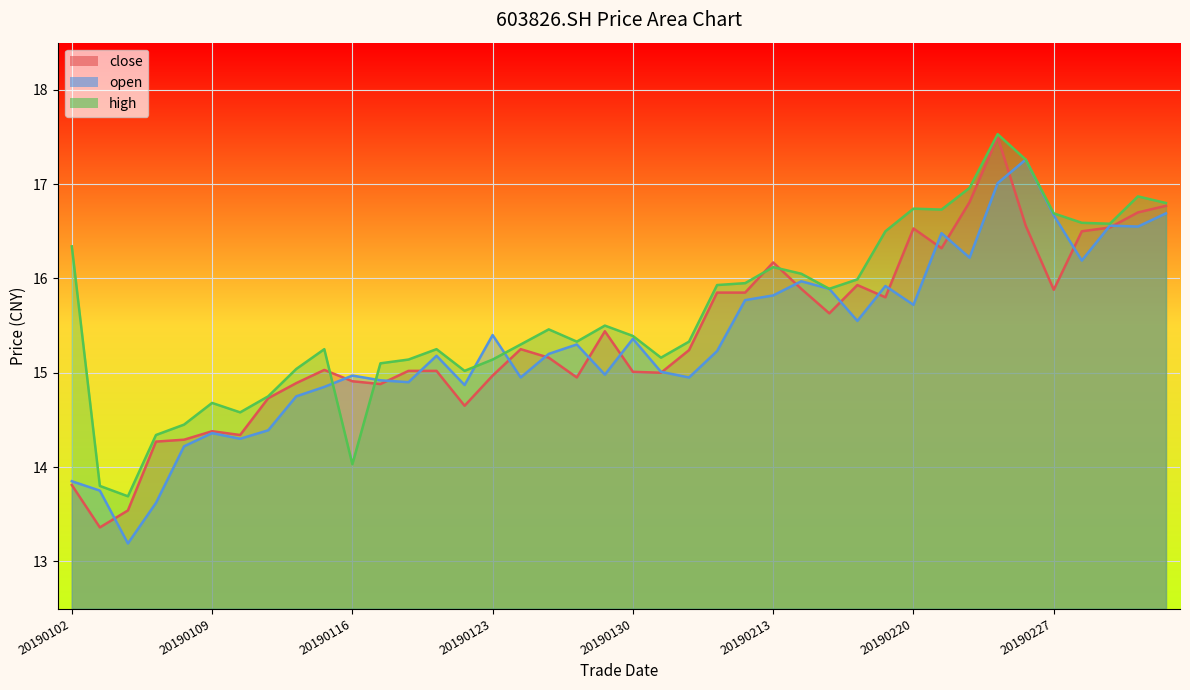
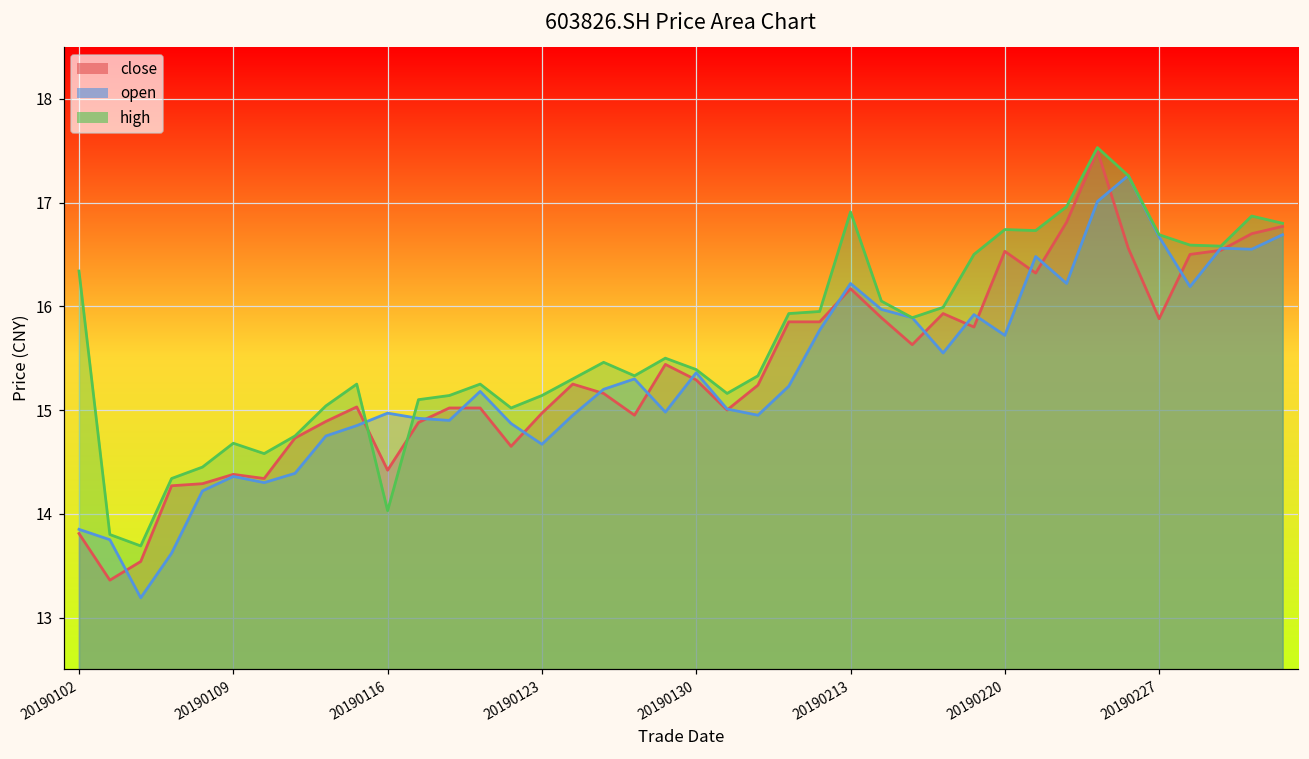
close, 20190116: 14.9 -> 14.4
open, 20190123: 15.4 -> 14.7
close, 20190130: 15.0 -> 15.3
open, 20190213: 15.8 -> 16.2
high, 20190213: 16.1 -> 16.9
